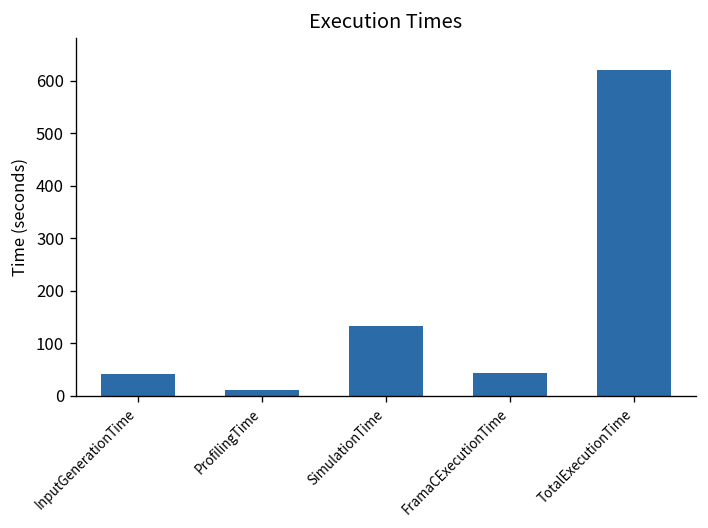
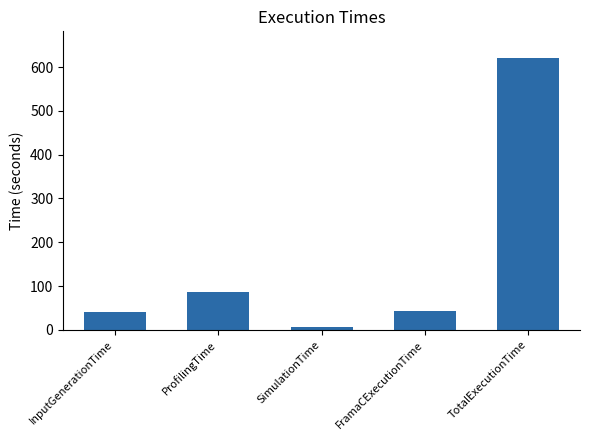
ProfilingTime: 10 -> 90
SimulationTime: 130 -> 10
